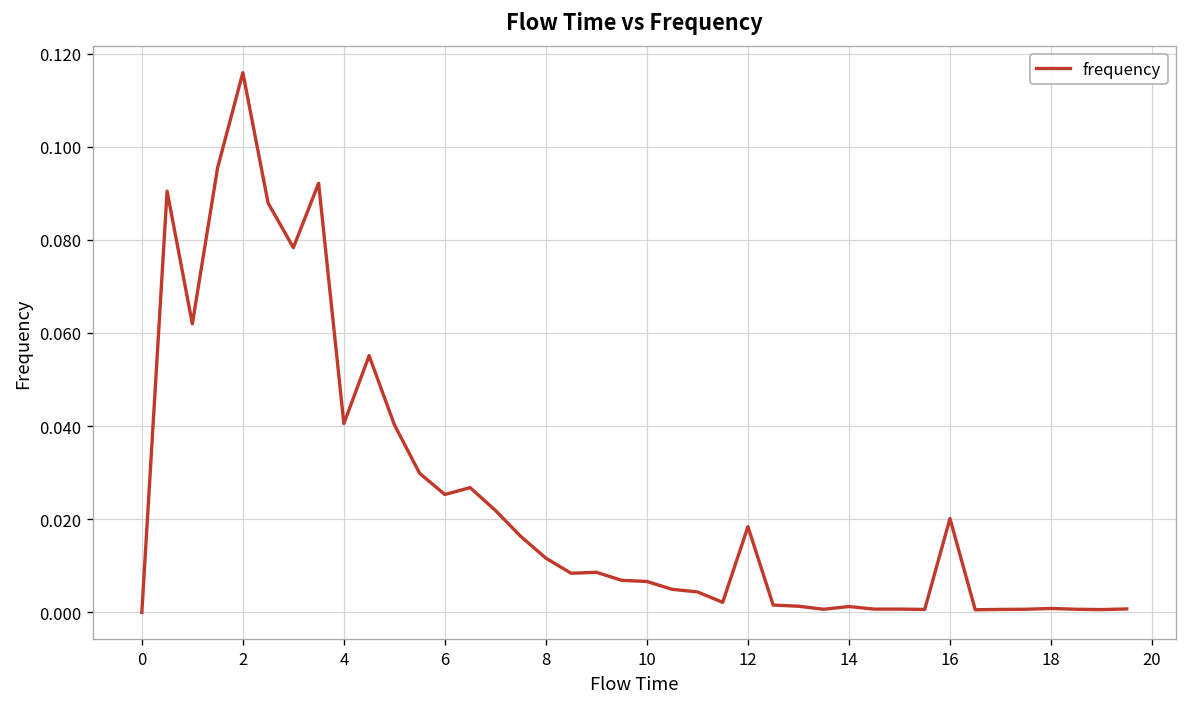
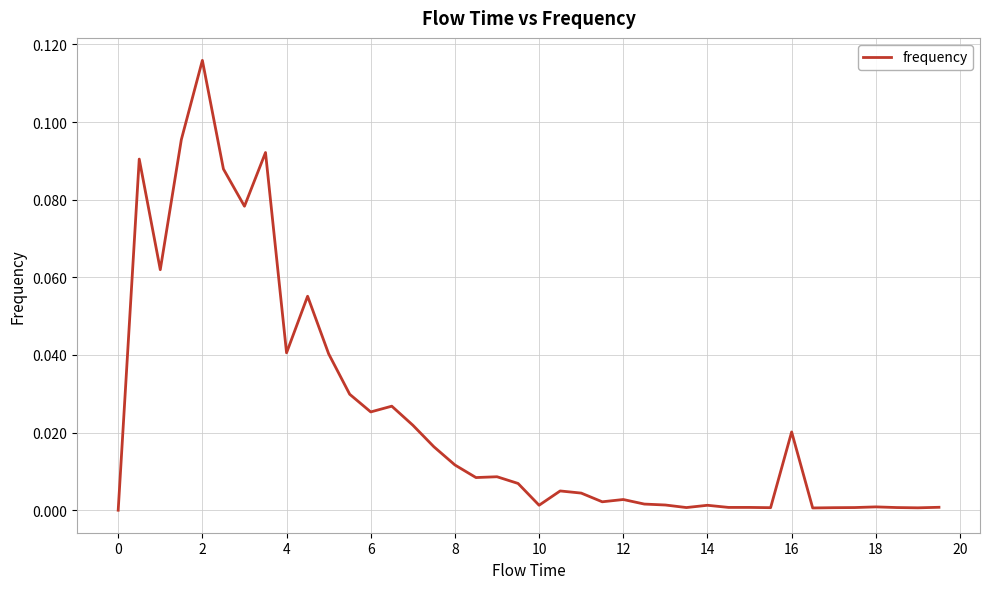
10: 0.007 -> 0.001
12: 0.018 -> 0.003
